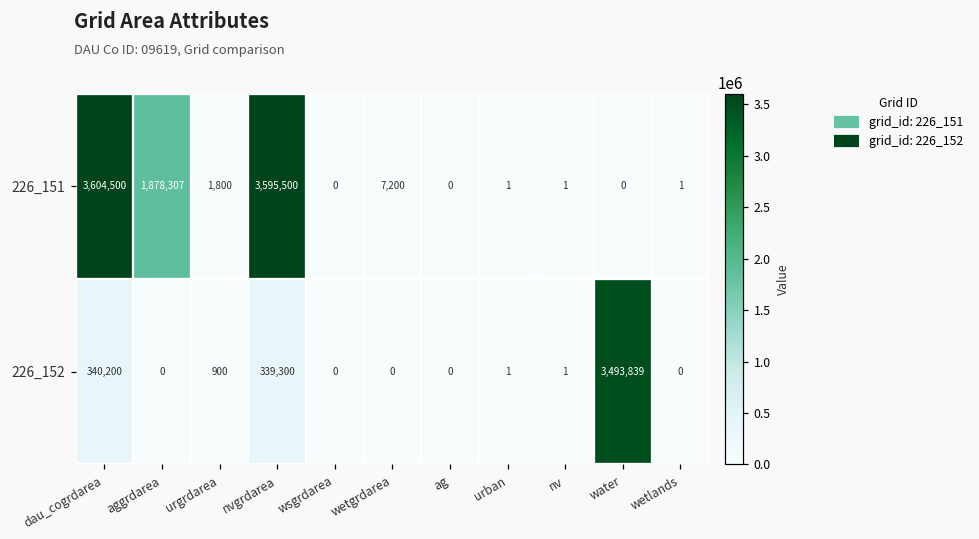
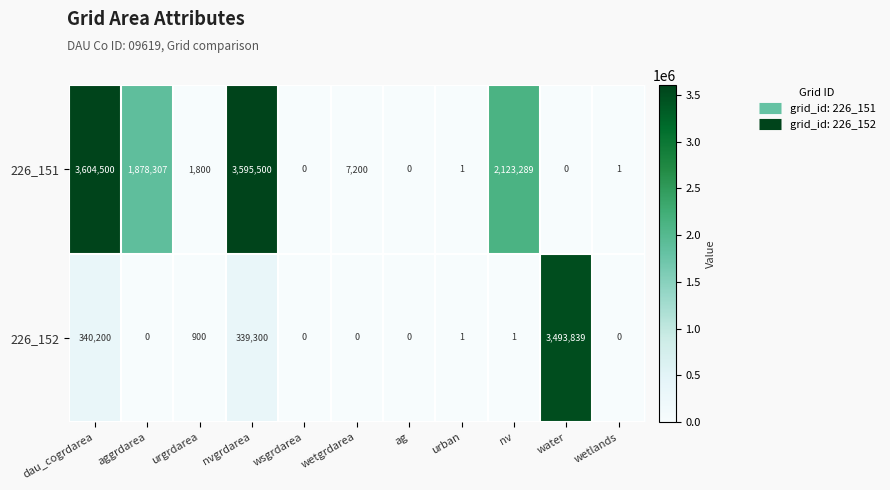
226_151, nv: 1 -> 2,123,289
